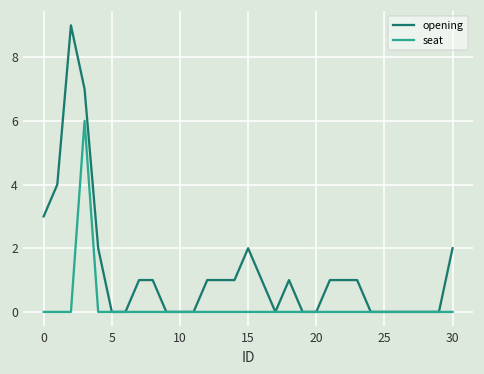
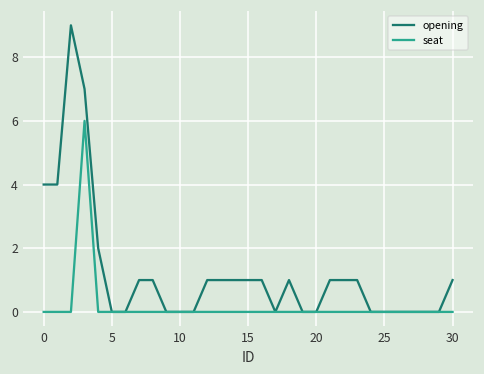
opening, 0: 3 -> 4
opening, 15: 2 -> 1
opening, 30: 2 -> 1
